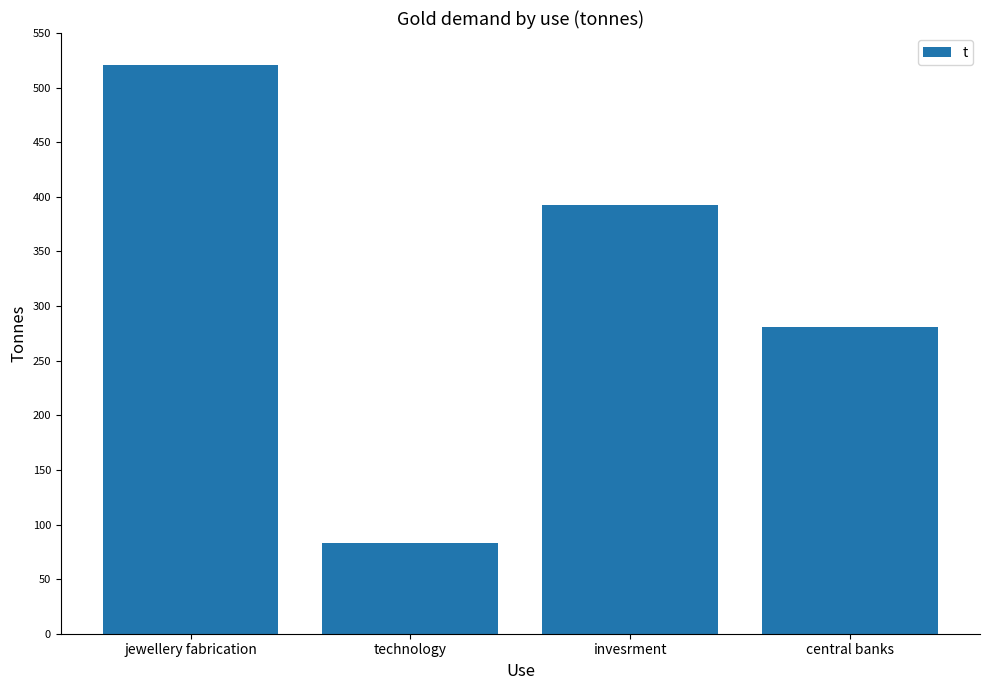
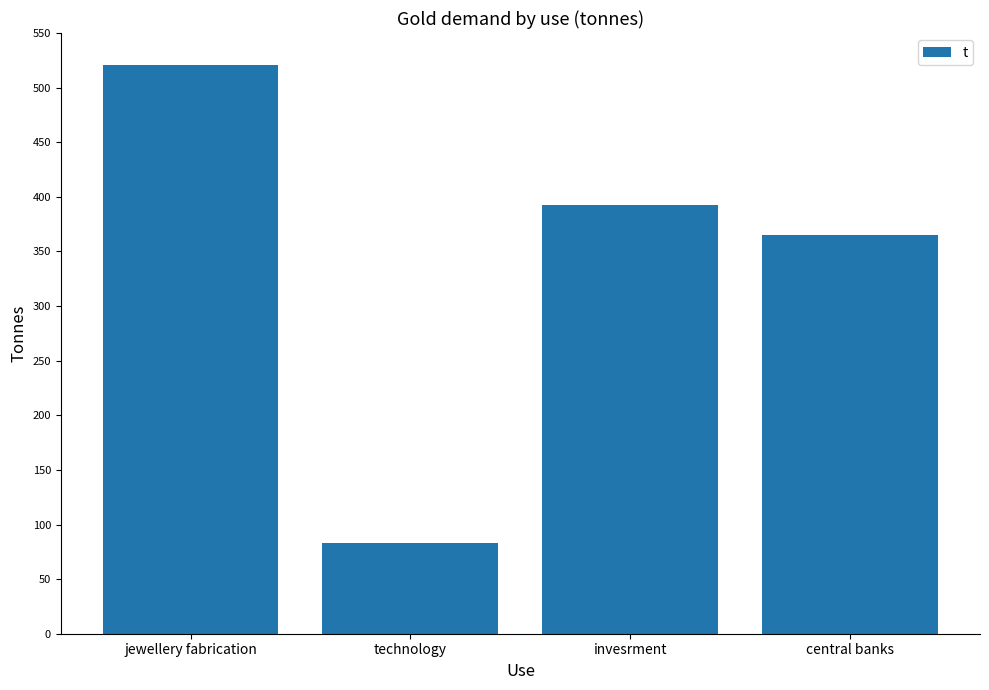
central banks: 281 -> 365
